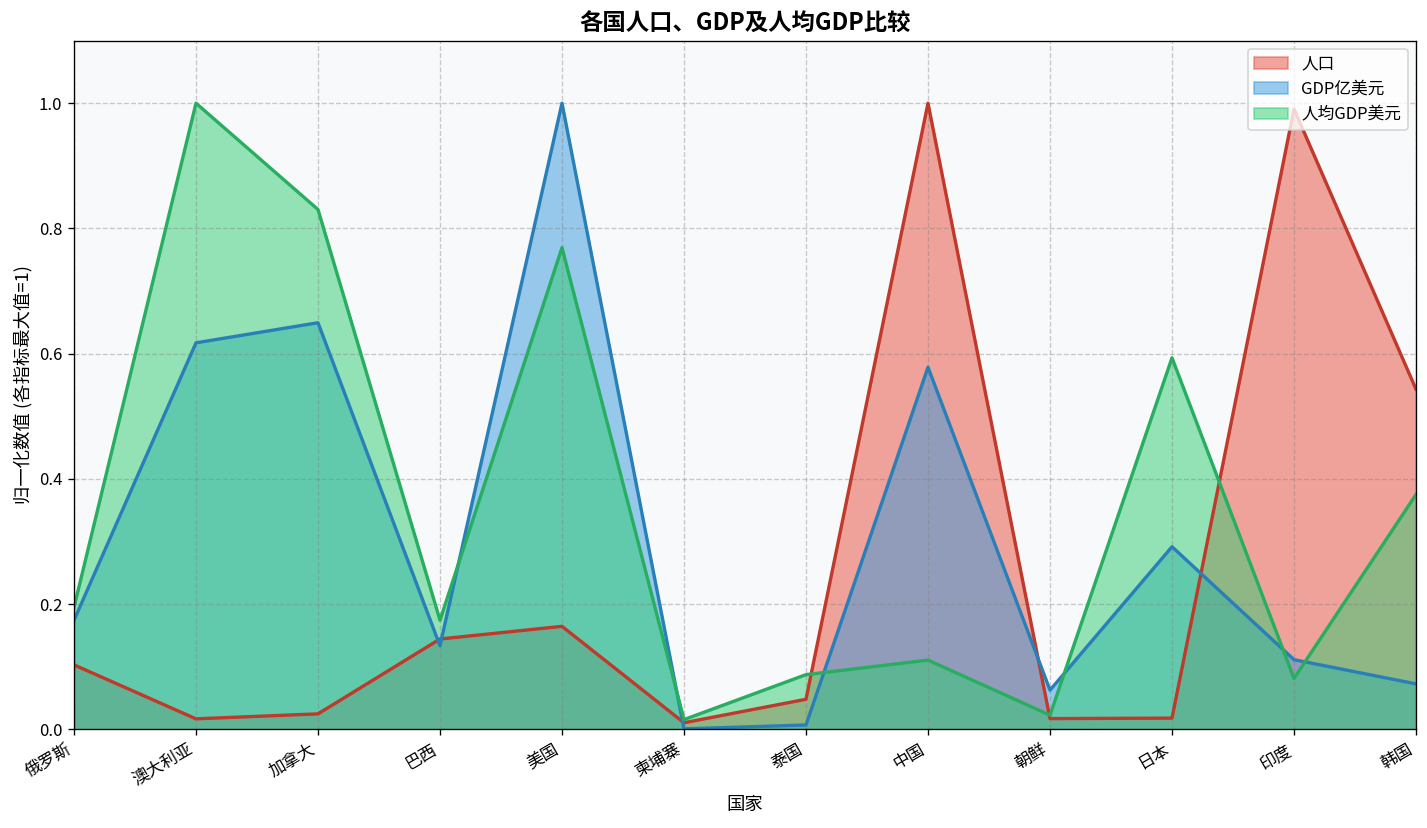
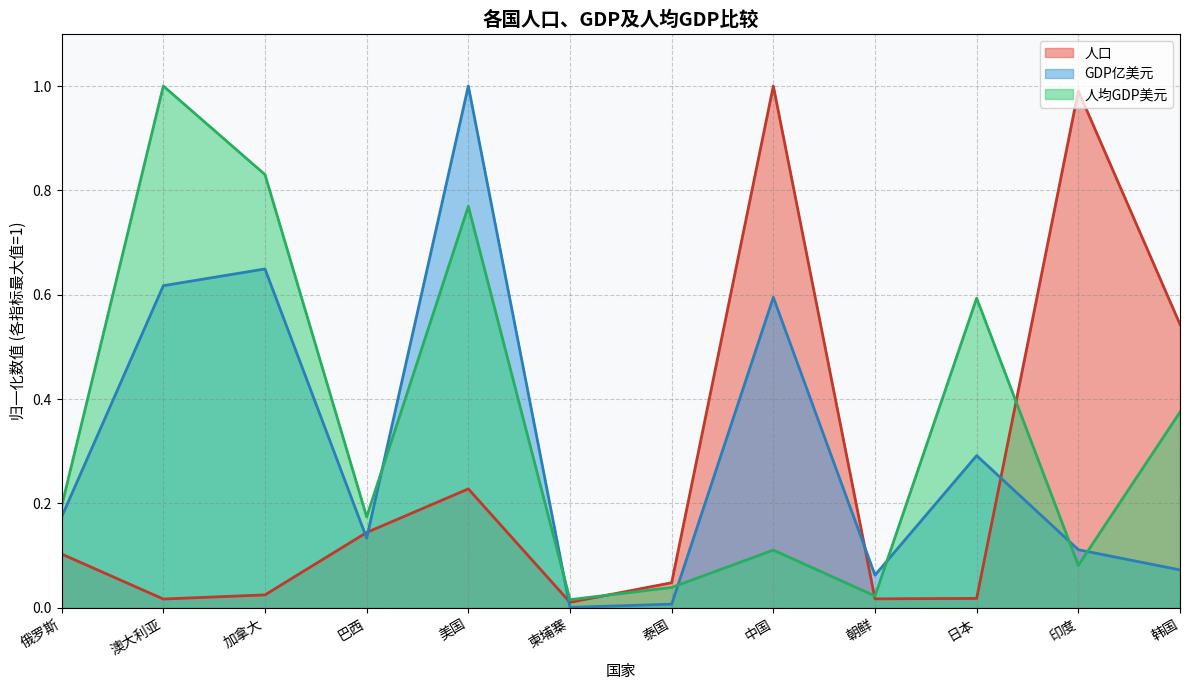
人口, 美国: 0.16 -> 0.23
人均GDP美元, 泰国: 0.09 -> 0.04
GDP亿美元, 中国: 0.58 -> 0.60
